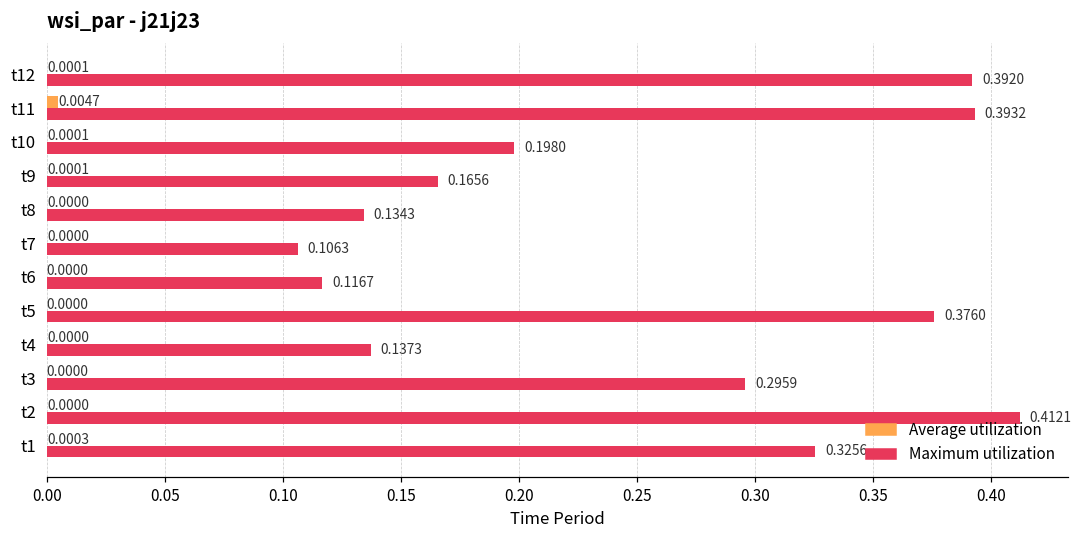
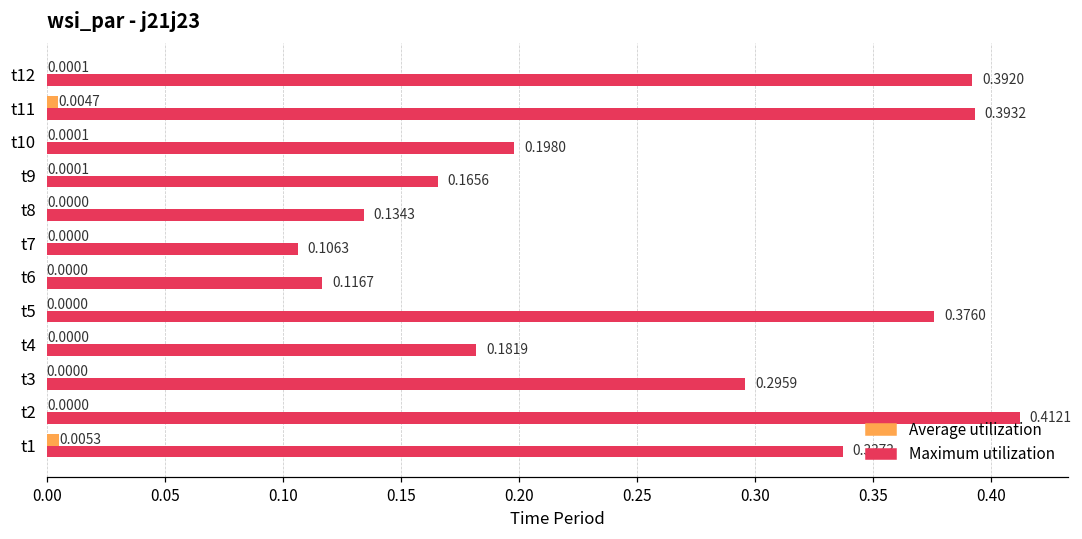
Maximum utilization, t4: 0.1373 -> 0.1819
Average utilization, t1: 0.0003 -> 0.0053
Maximum utilization, t1: 0.3256 -> 0.3373
